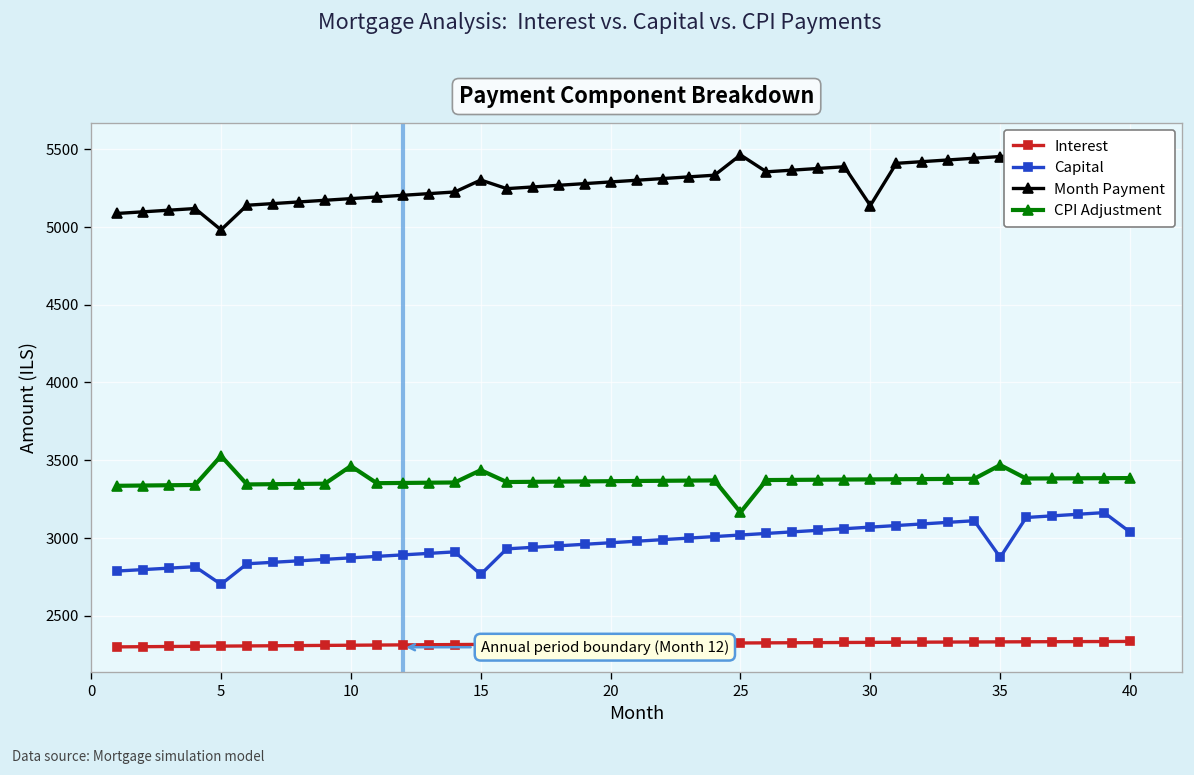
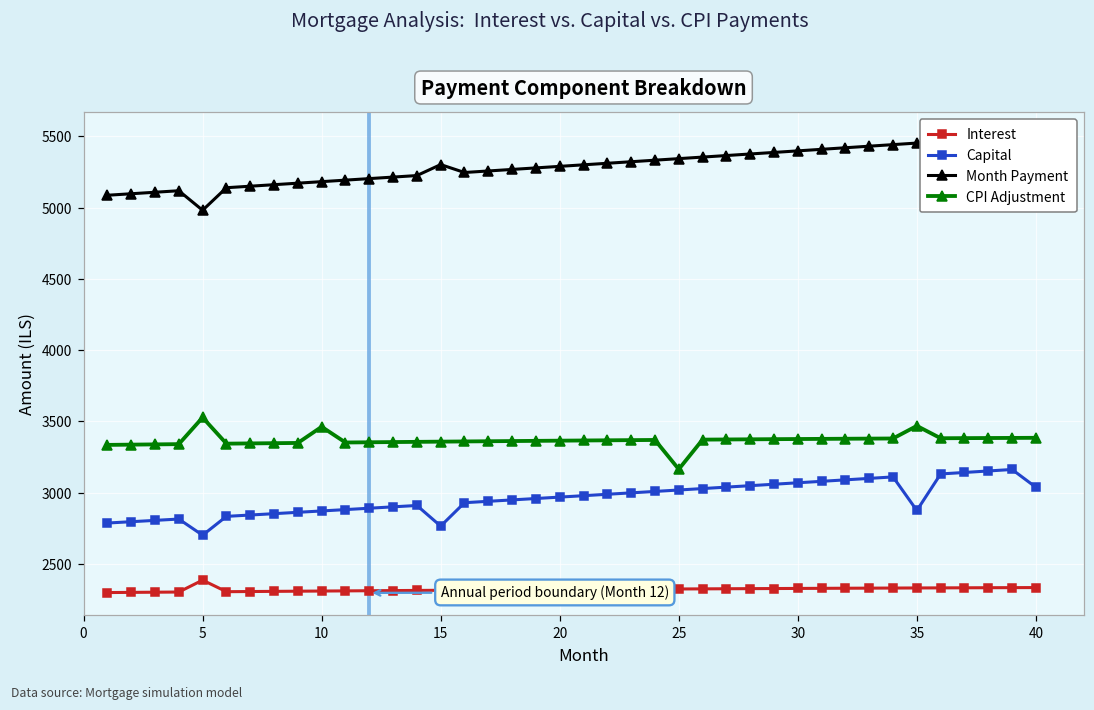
Interest, 5: 2300 -> 2390
CPI Adjustment, 15: 3440 -> 3360
Month Payment, 25: 5460 -> 5340
Month Payment, 30: 5140 -> 5400
